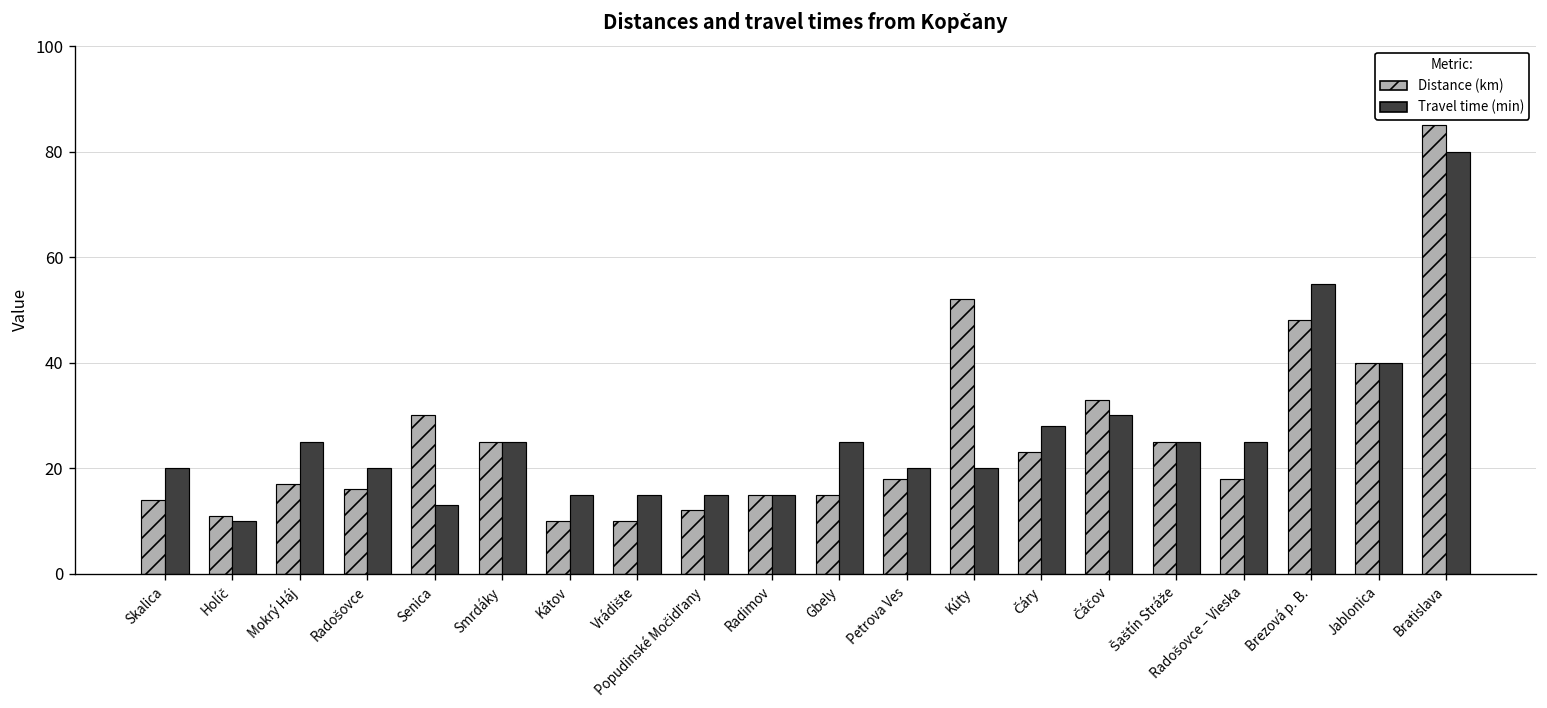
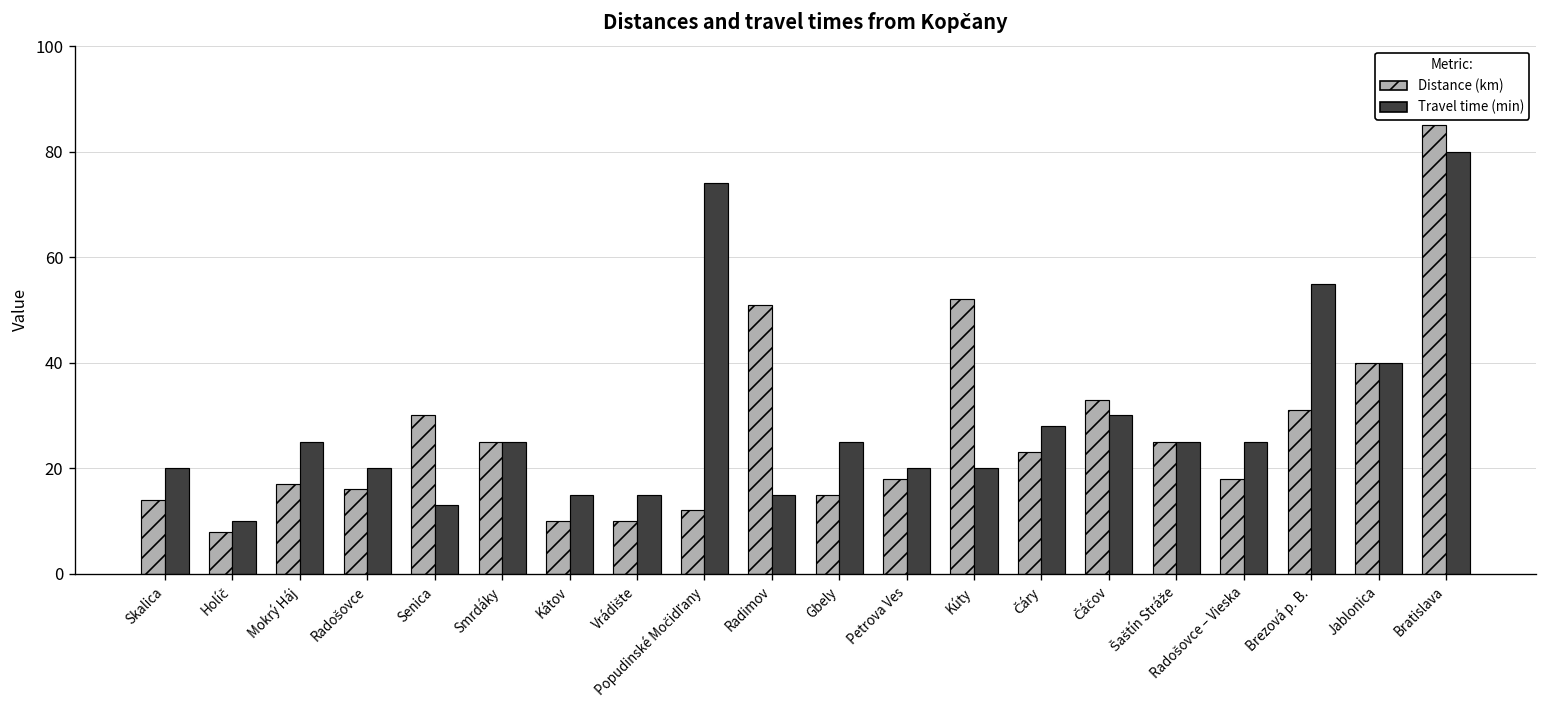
Distance (km), Holíč: 11 -> 8
Travel time (min), Popudinské Močidľany: 15 -> 74
Distance (km), Radimov: 15 -> 51
Distance (km), Brezová p. B.: 48 -> 31
